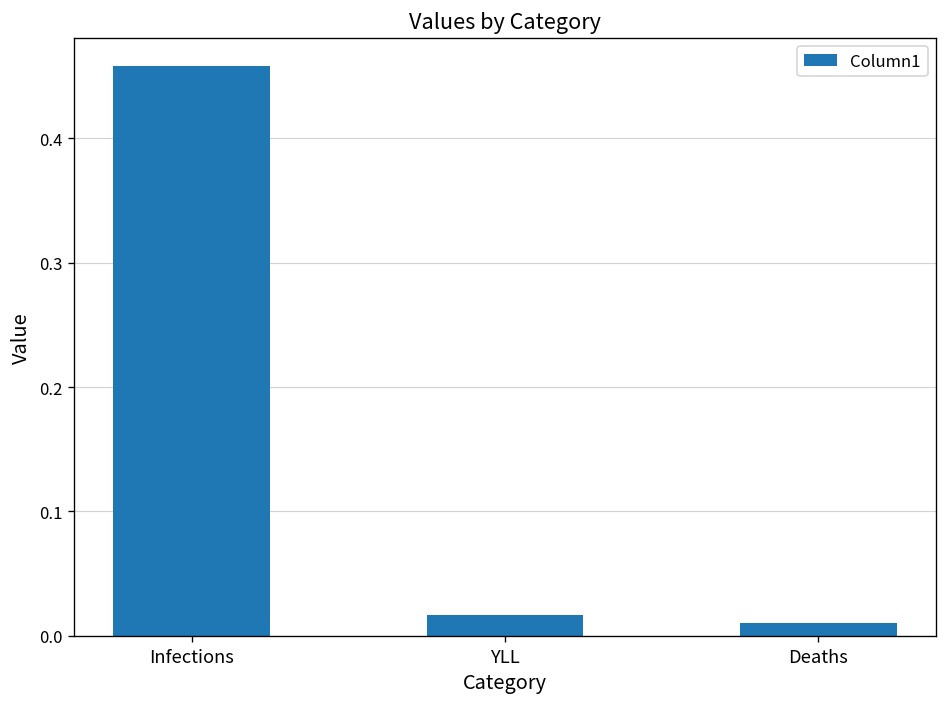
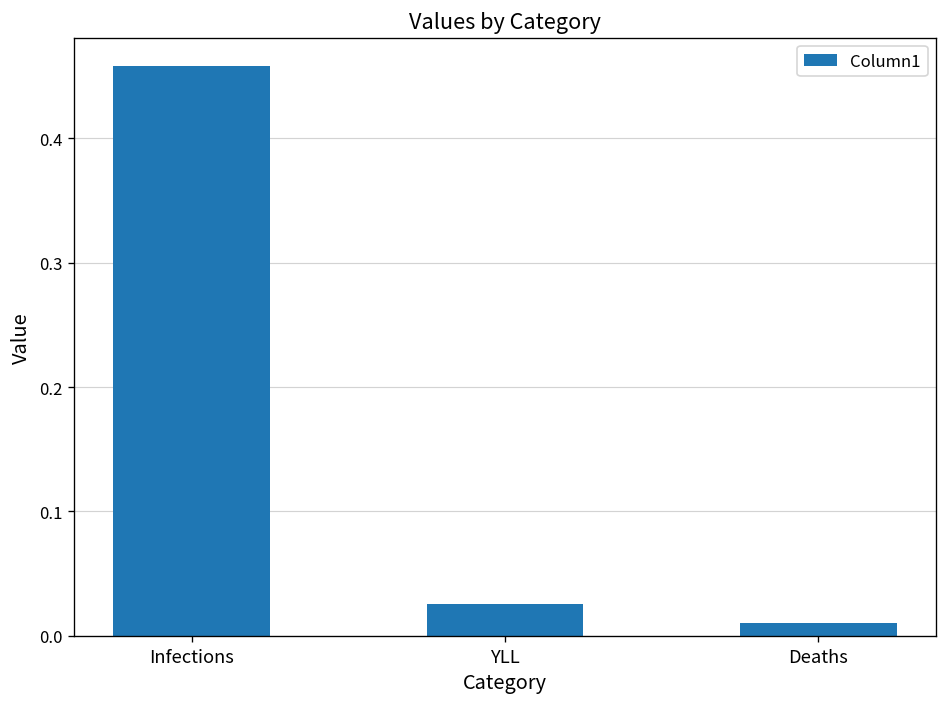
YLL: 0.016 -> 0.026
